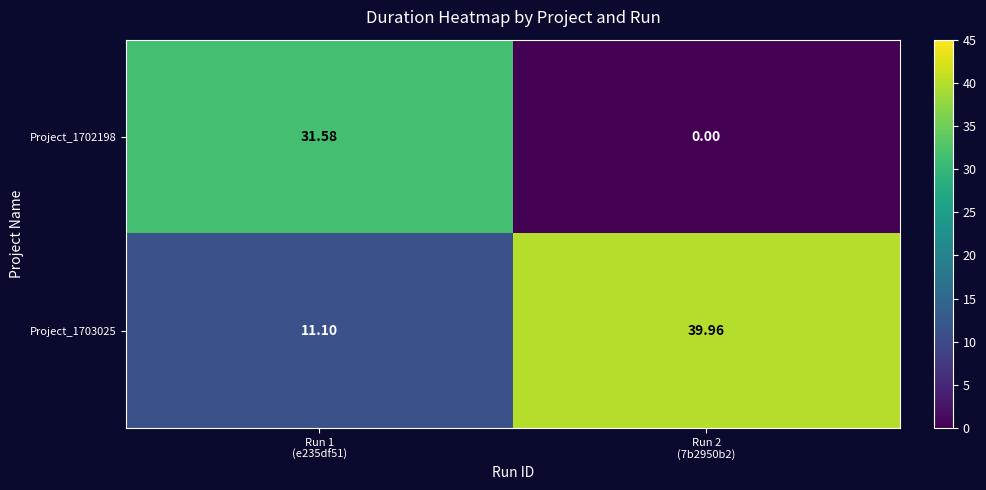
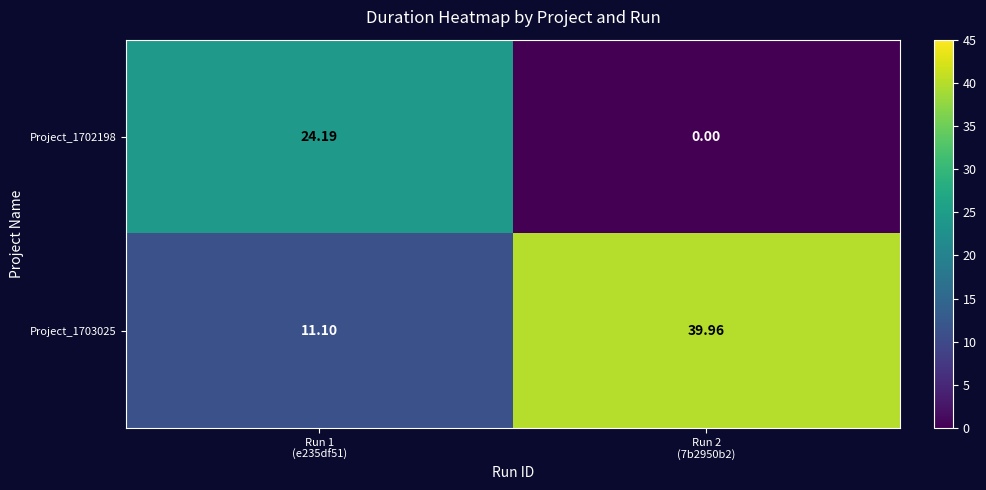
Project_1702198, Run 1 (e235df51): 31.58 -> 24.19
